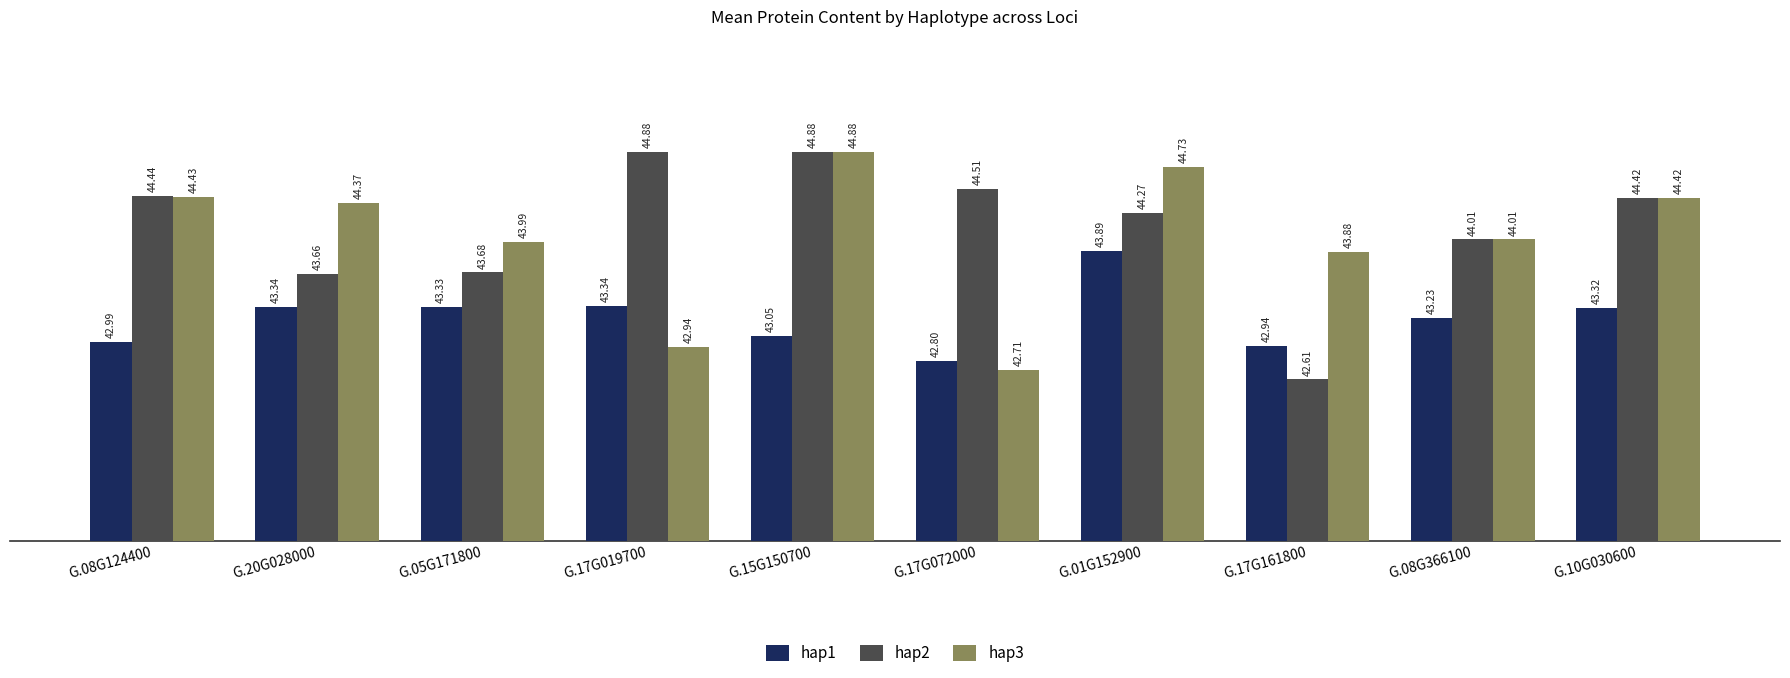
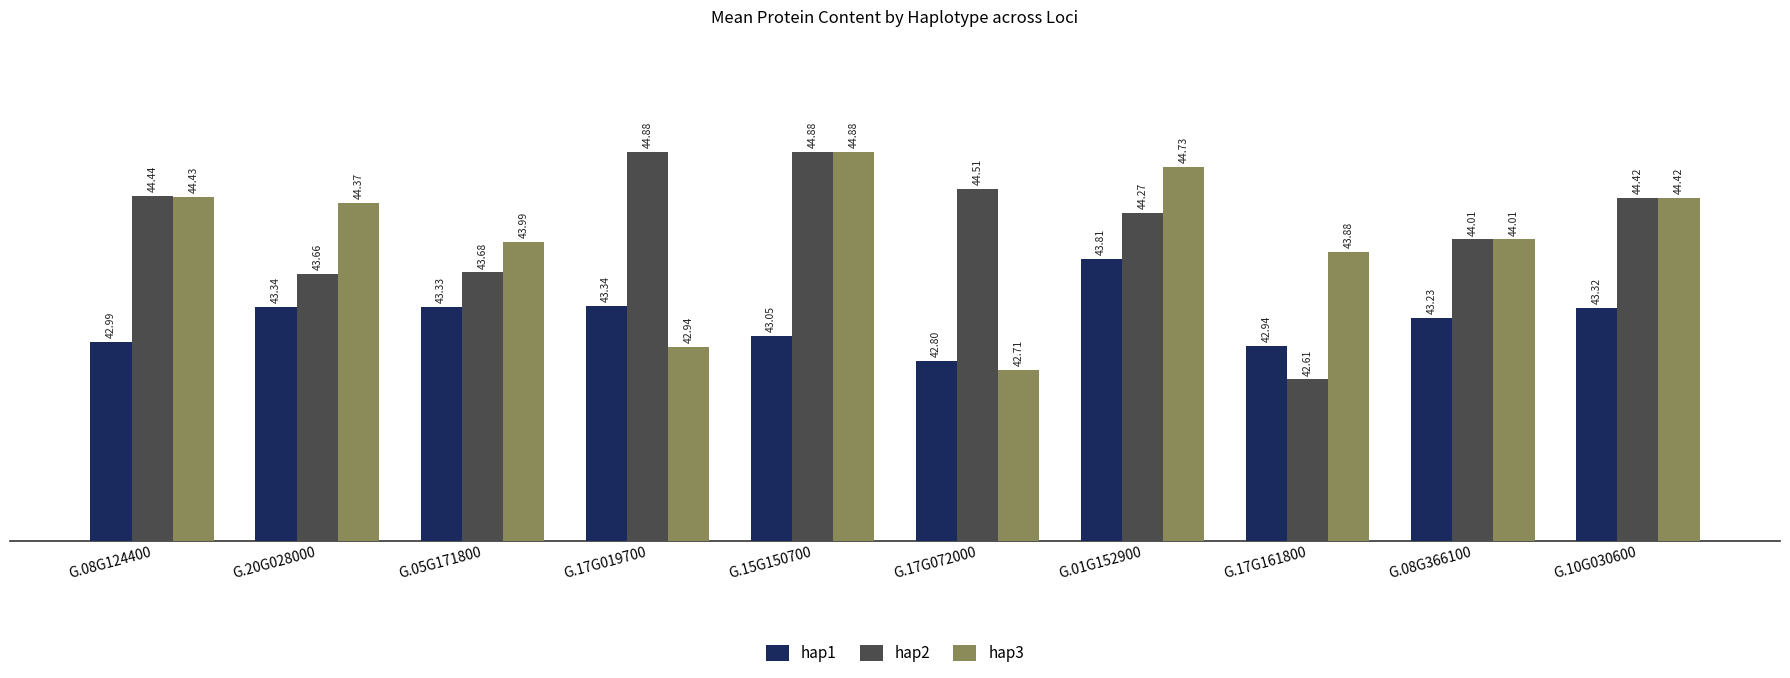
hap1, G.01G152900: 43.89 -> 43.81
